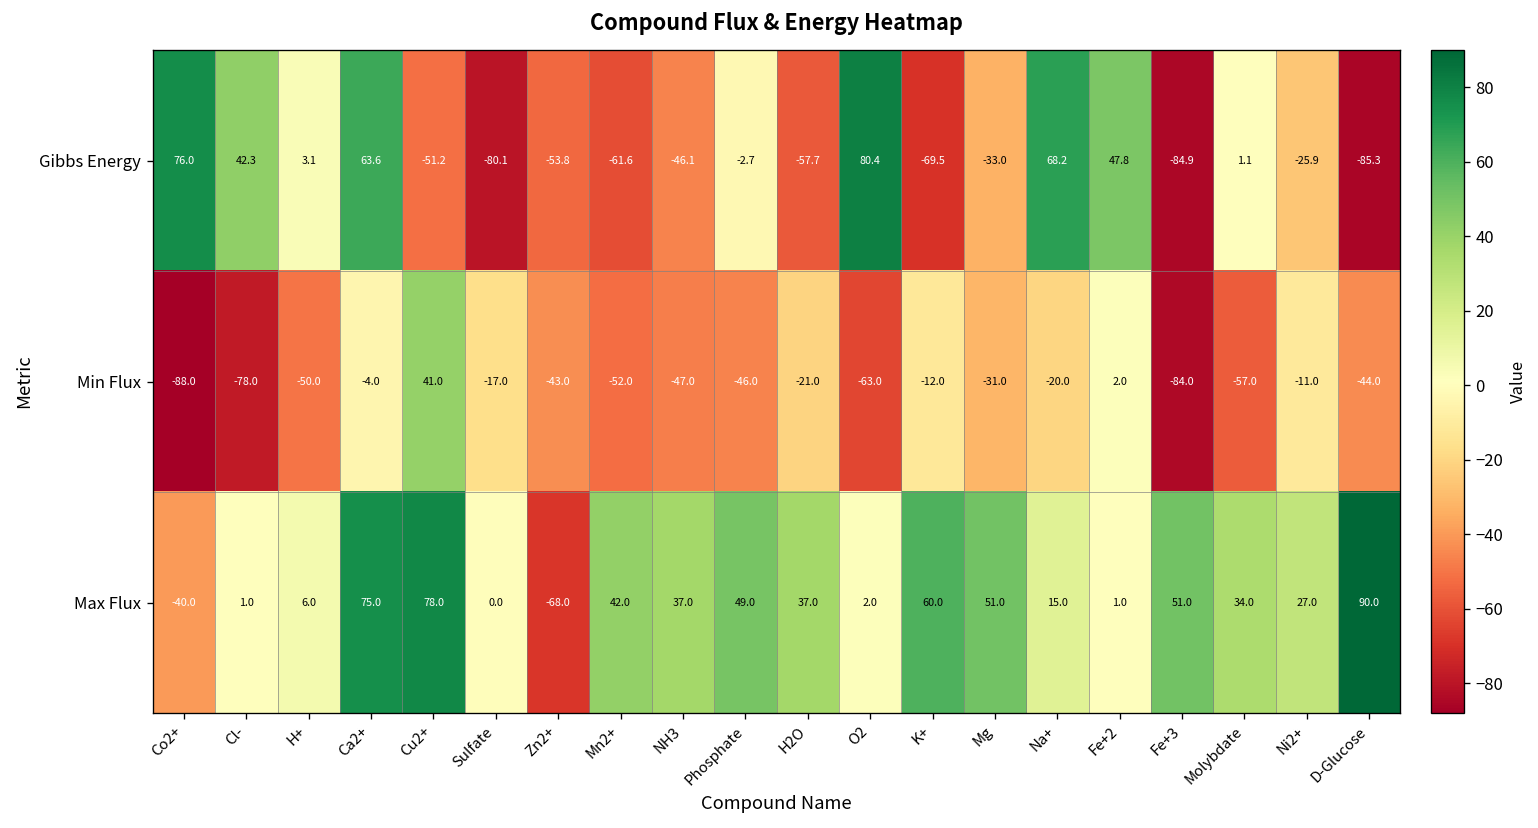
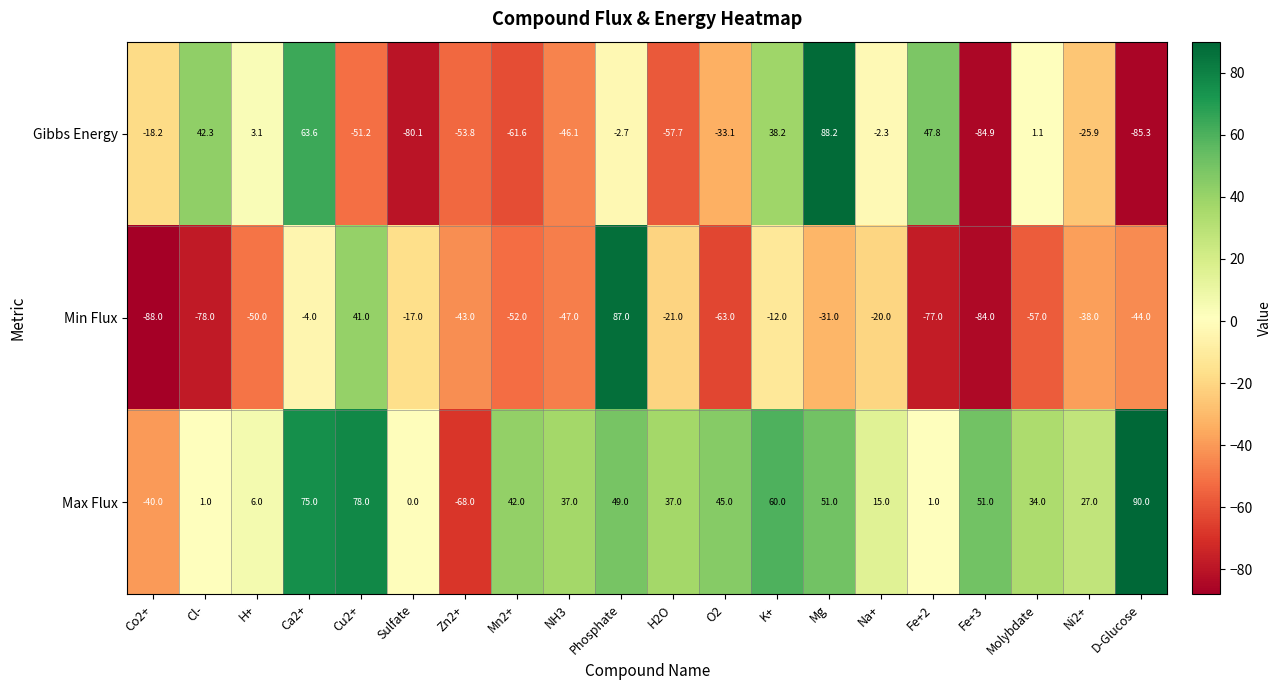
Gibbs Energy, Co2+: 76.0 -> -18.2
Gibbs Energy, O2: 80.4 -> -33.1
Gibbs Energy, K+: -69.5 -> 38.2
Gibbs Energy, Mg: -33.0 -> 88.2
Gibbs Energy, Na+: 68.2 -> -2.3
Min Flux, Phosphate: -46.0 -> 87.0
Min Flux, Fe+2: 2.0 -> -77.0
Min Flux, Ni2+: -11.0 -> -38.0
Max Flux, O2: 2.0 -> 45.0
